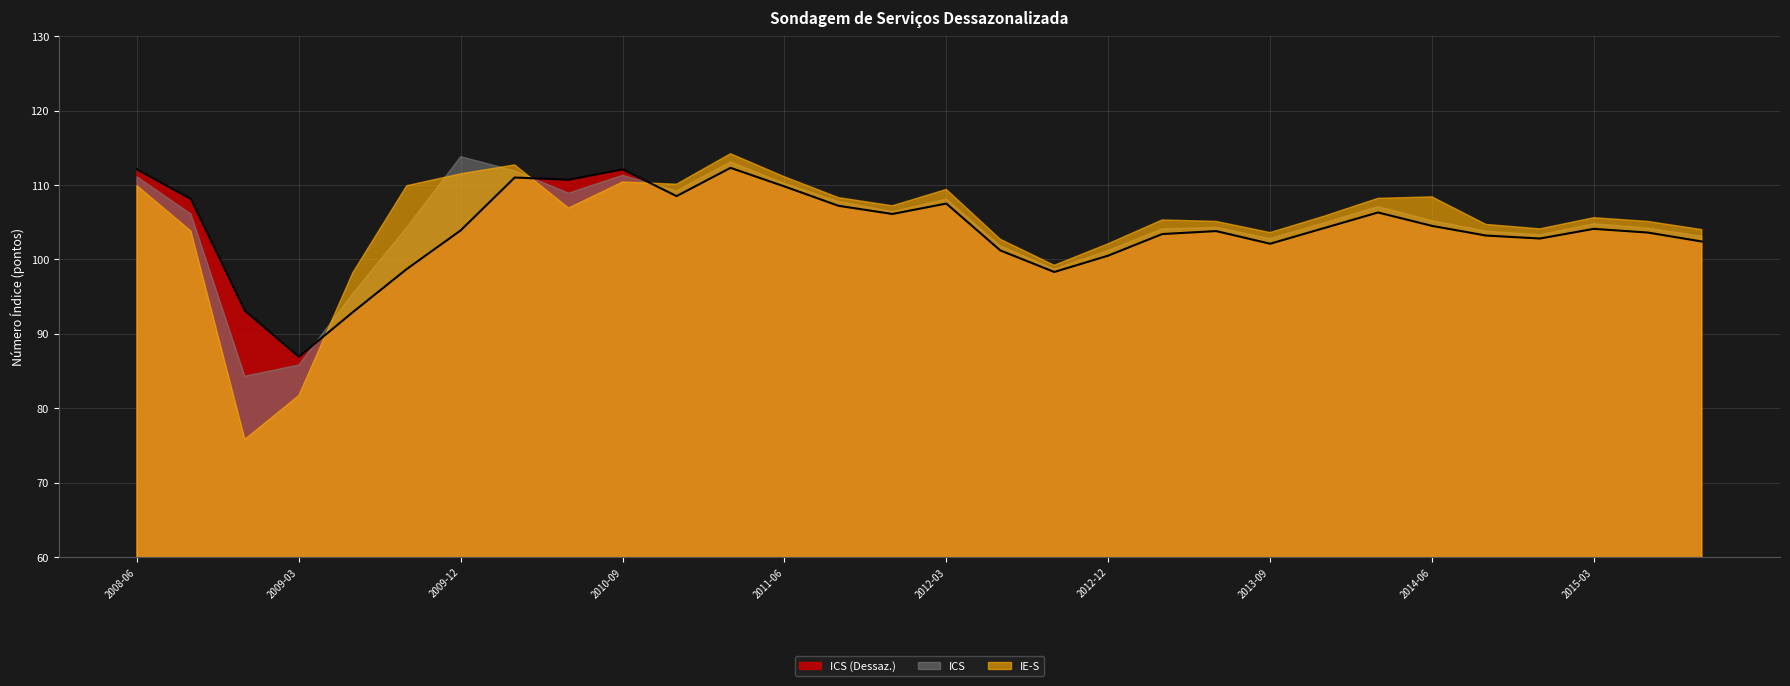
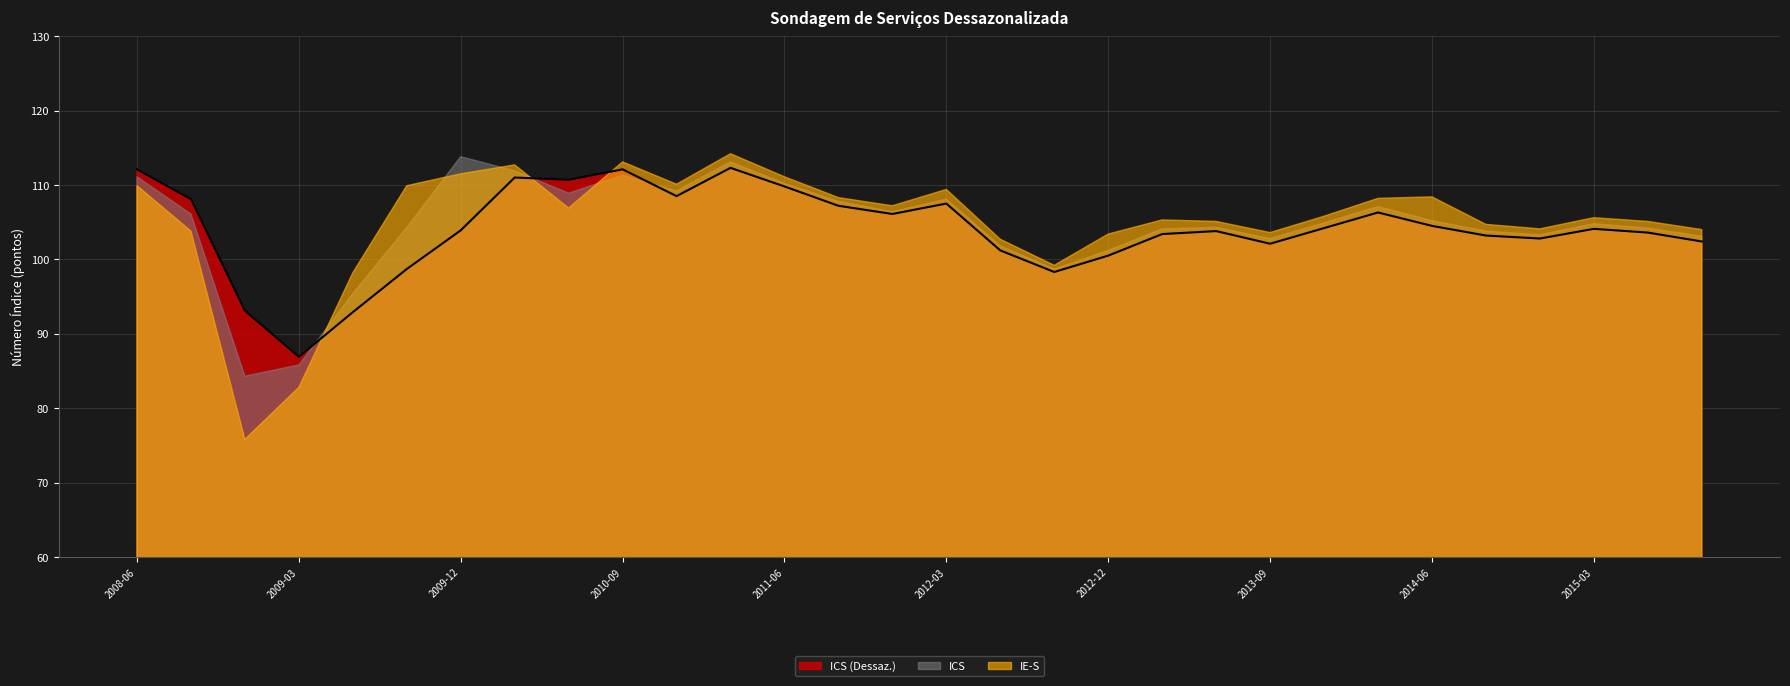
IE-S, 2009-03: 82 -> 83
IE-S, 2010-09: 110 -> 113
IE-S, 2012-12: 102 -> 103
